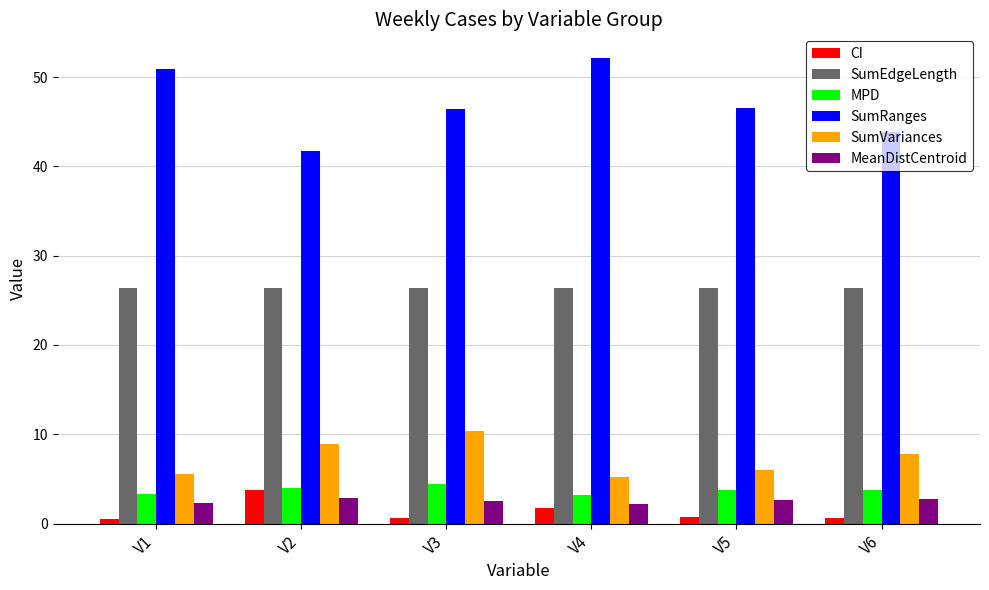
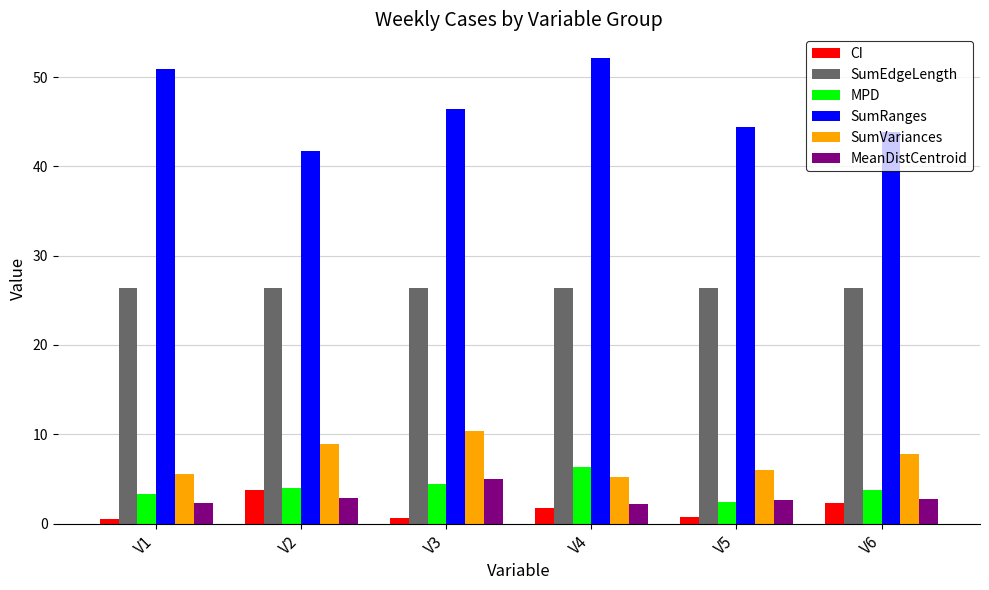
MeanDistCentroid, V3: 2 -> 5
MPD, V4: 3 -> 6
MPD, V5: 4 -> 2
SumRanges, V5: 47 -> 44
CI, V6: 1 -> 2
